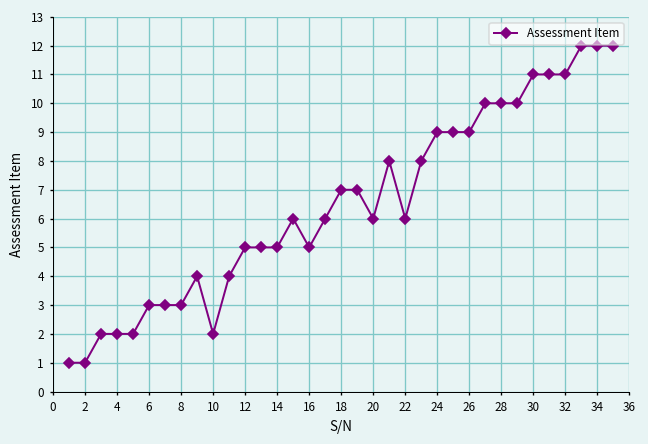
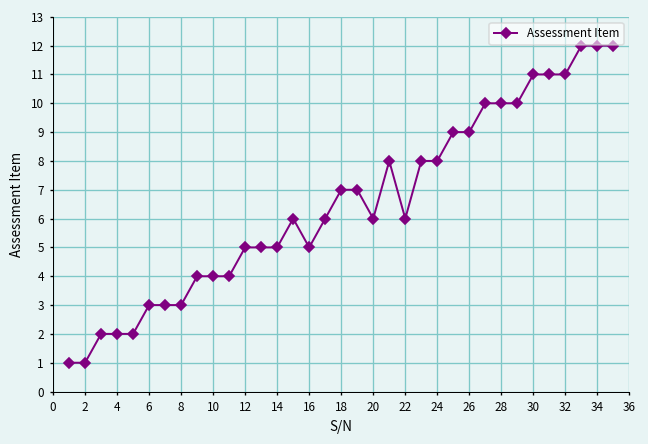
10: 2 -> 4
24: 9 -> 8
